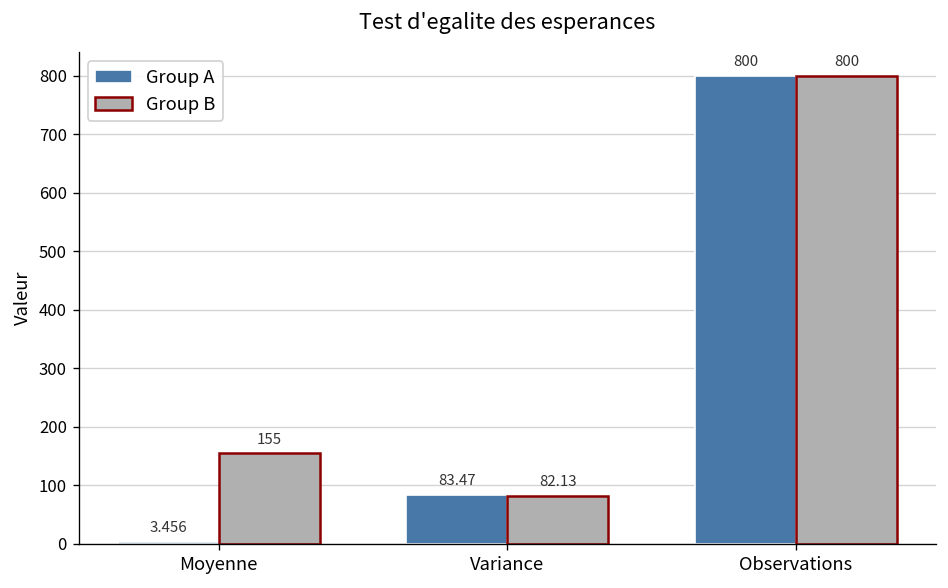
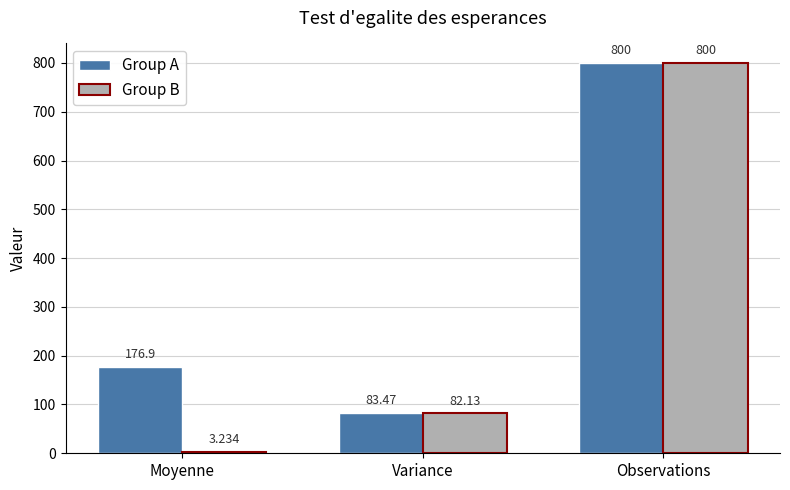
Group A, Moyenne: 3.456 -> 176.9
Group B, Moyenne: 155 -> 3.234
